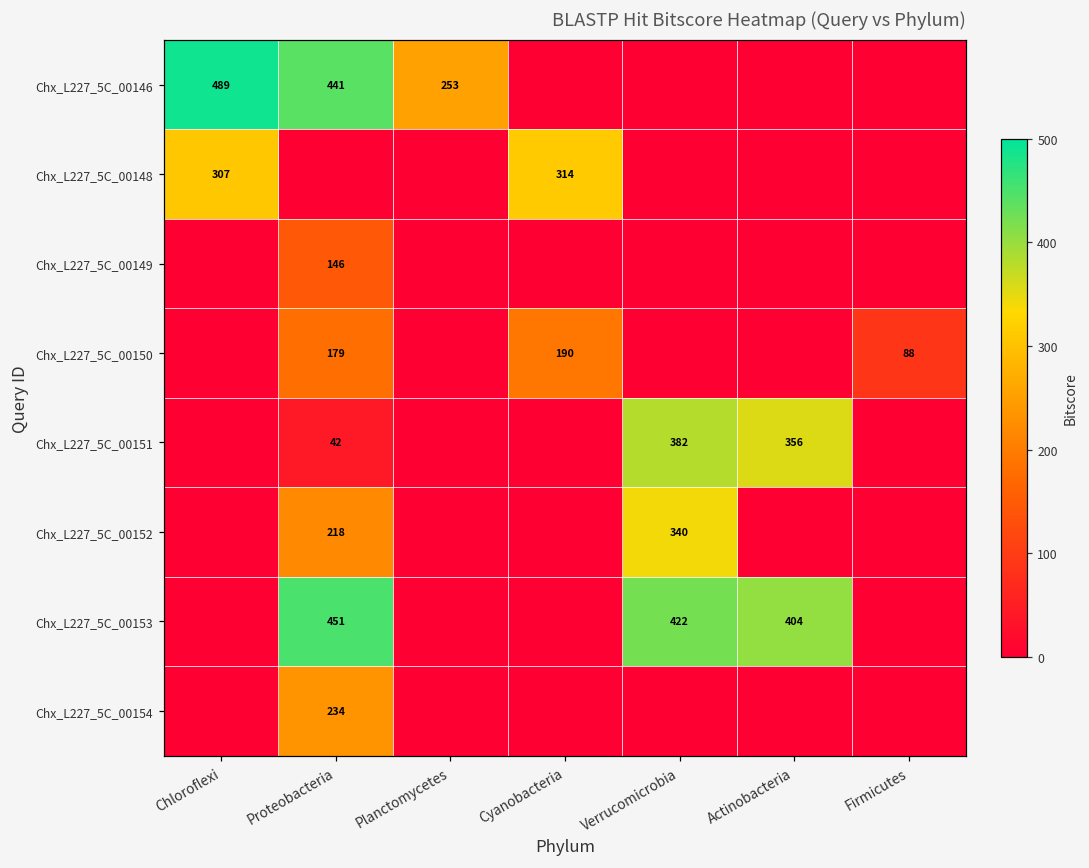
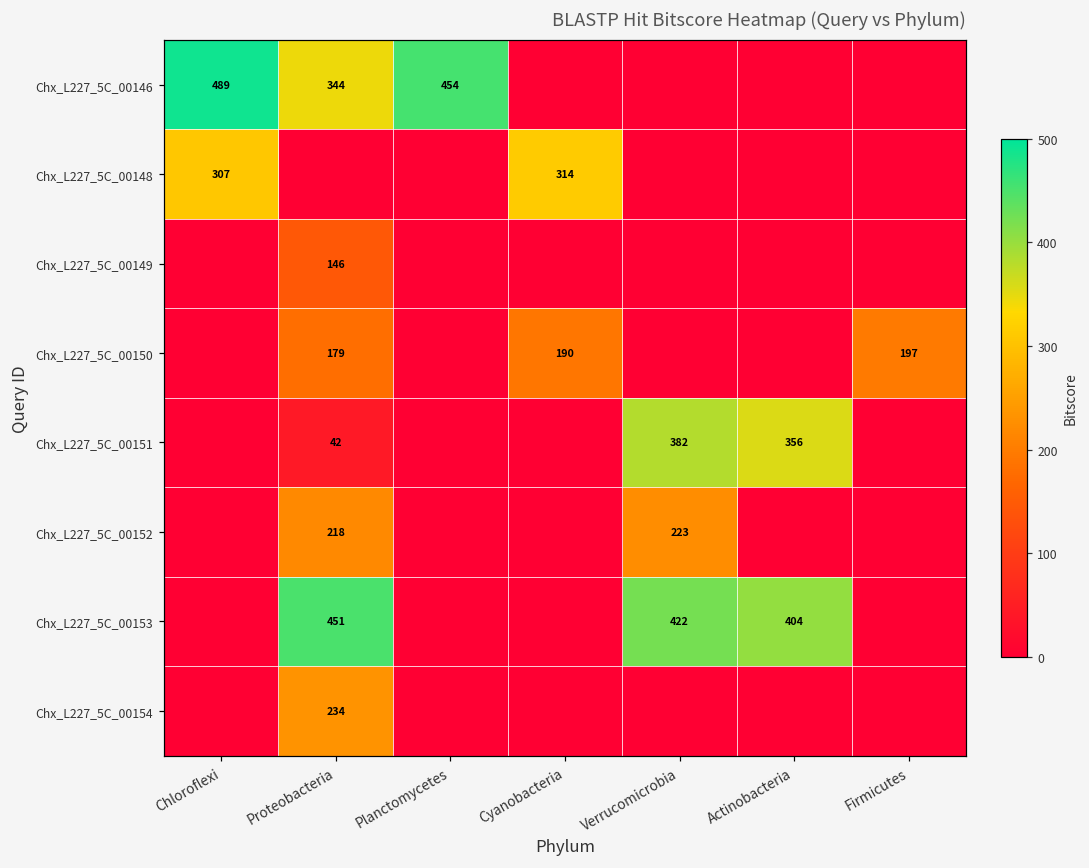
Chx_L227_5C_00146, Proteobacteria: 441 -> 344
Chx_L227_5C_00146, Planctomycetes: 253 -> 454
Chx_L227_5C_00150, Firmicutes: 88 -> 197
Chx_L227_5C_00152, Verrucomicrobia: 340 -> 223
